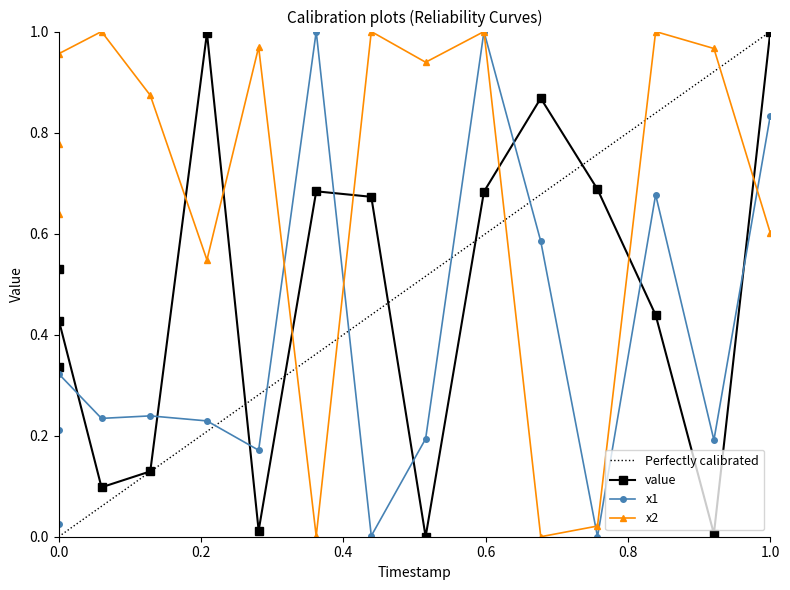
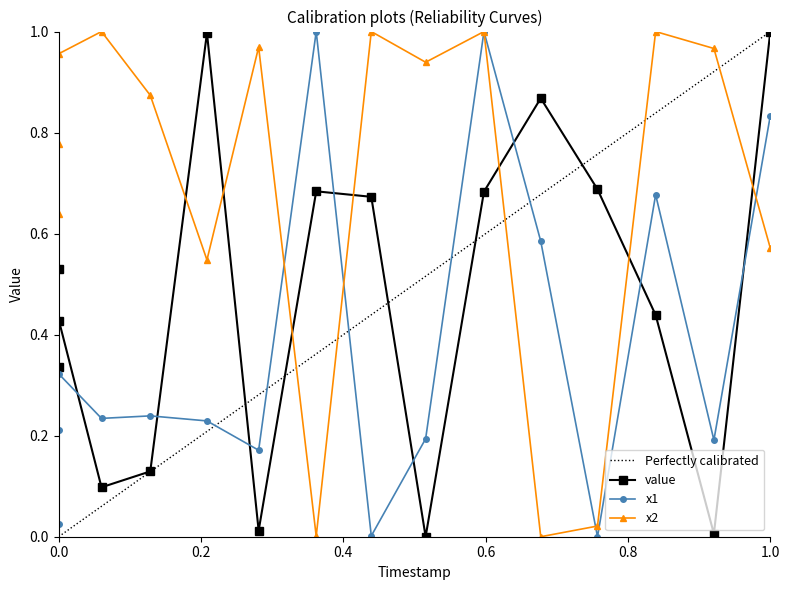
x2, 1.0: 0.60 -> 0.57
